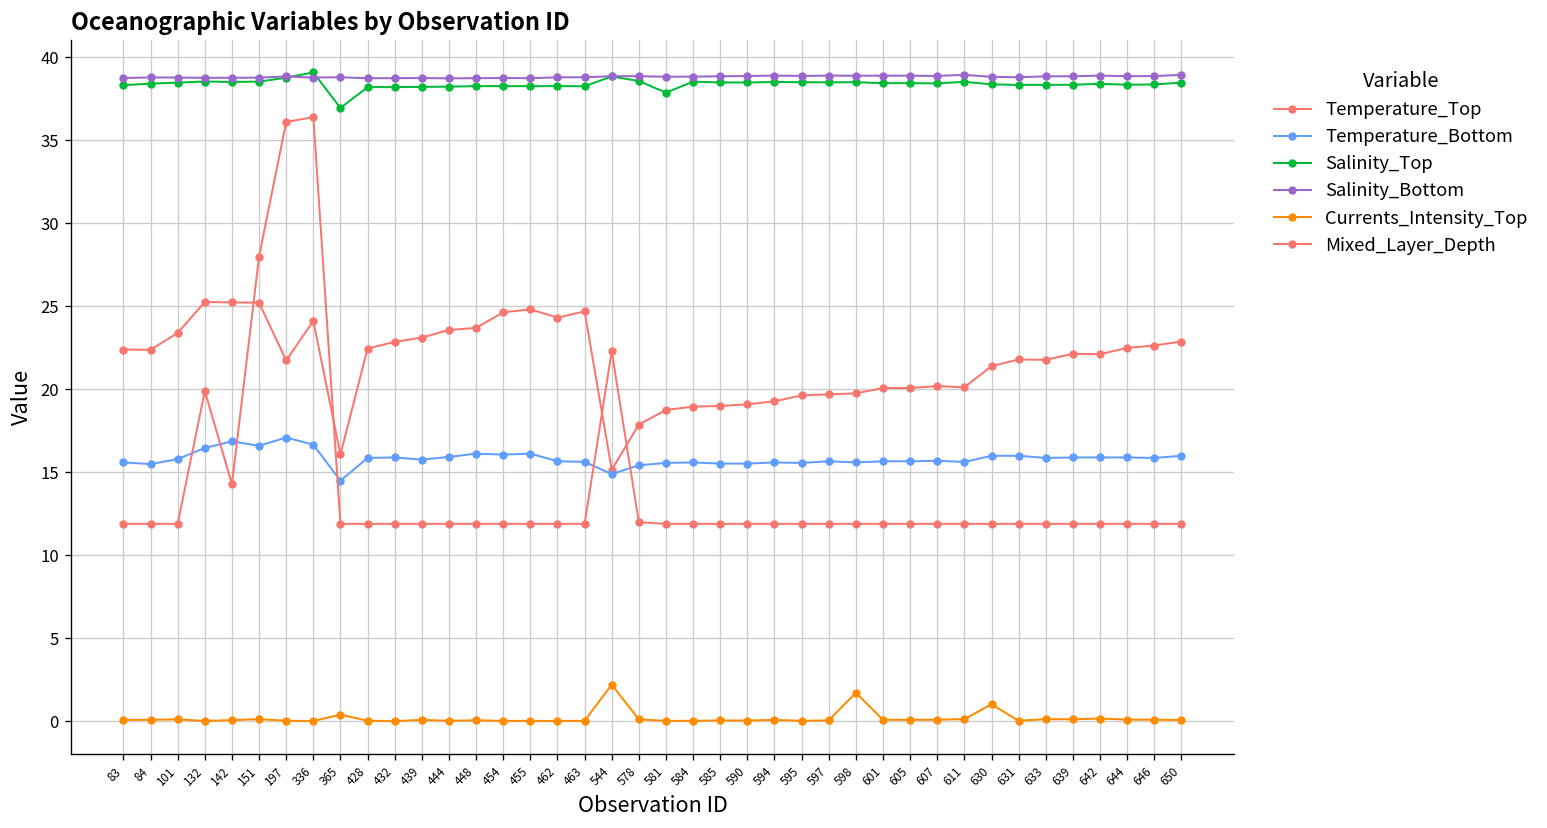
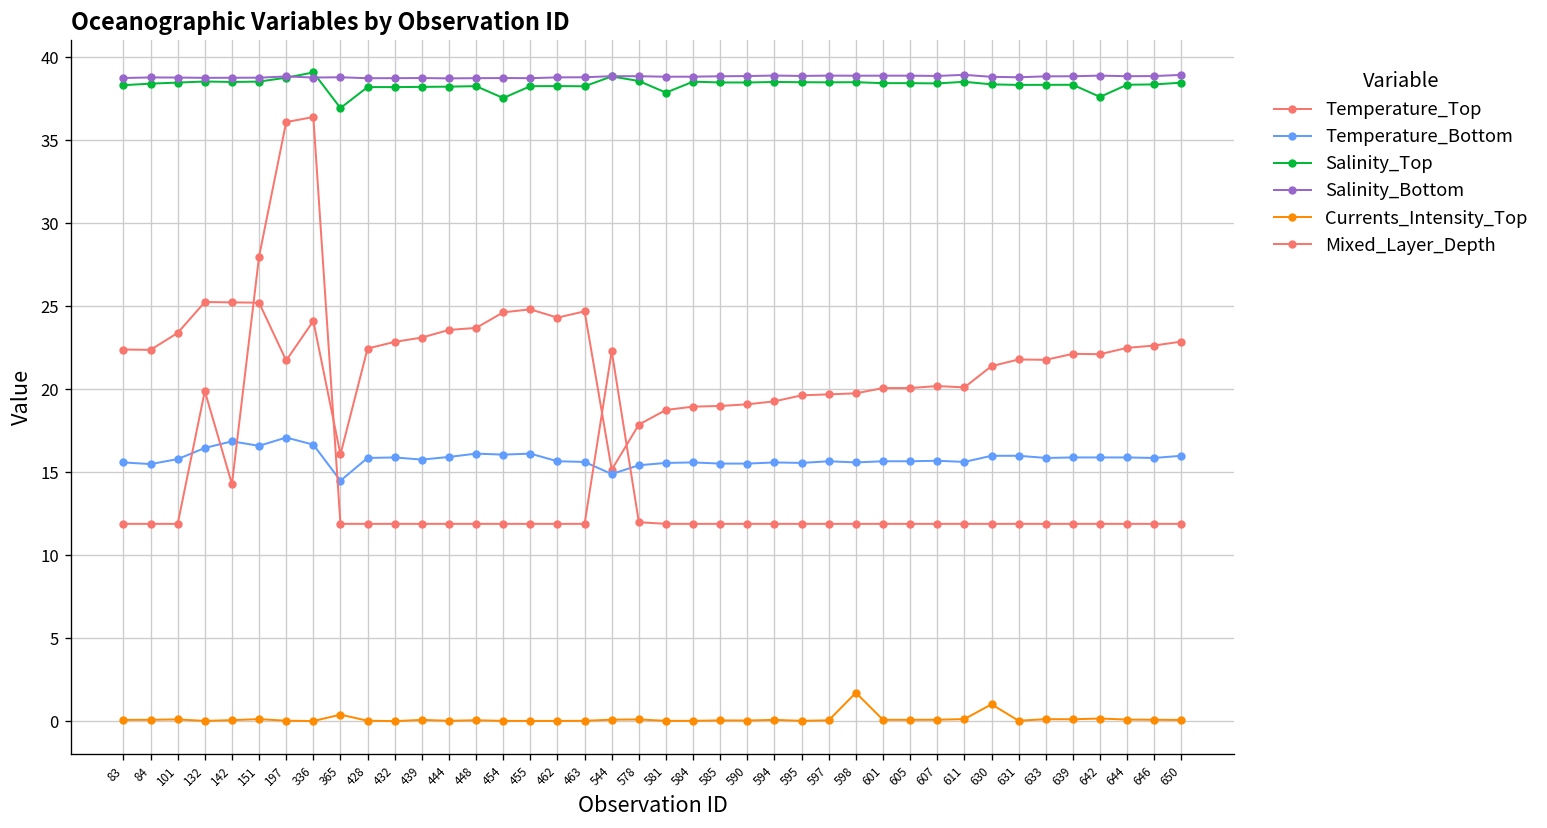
Salinity_Top, 454: 38.3 -> 37.5
Currents_Intensity_Top, 544: 2.2 -> 0.1
Salinity_Top, 642: 38.4 -> 37.6
